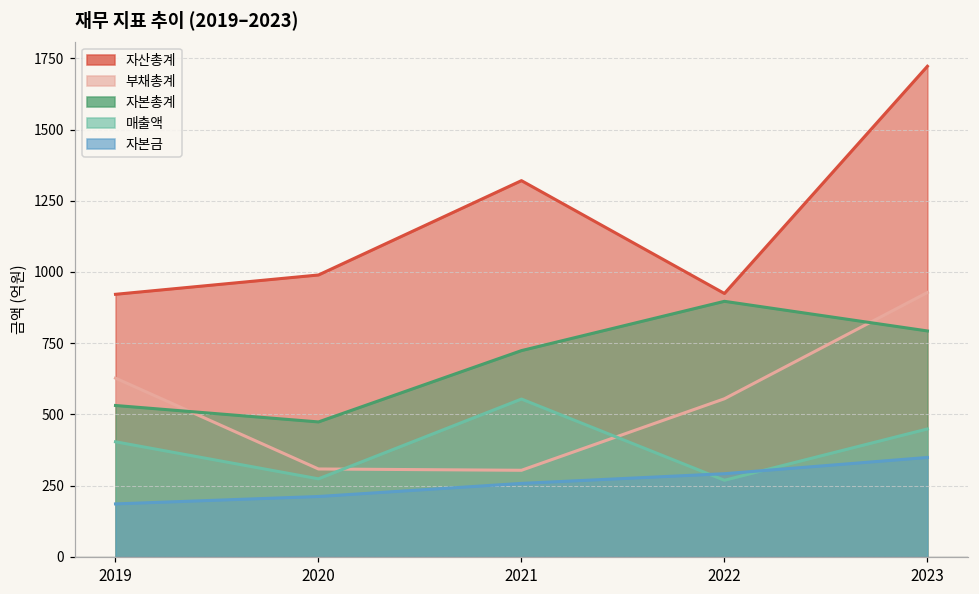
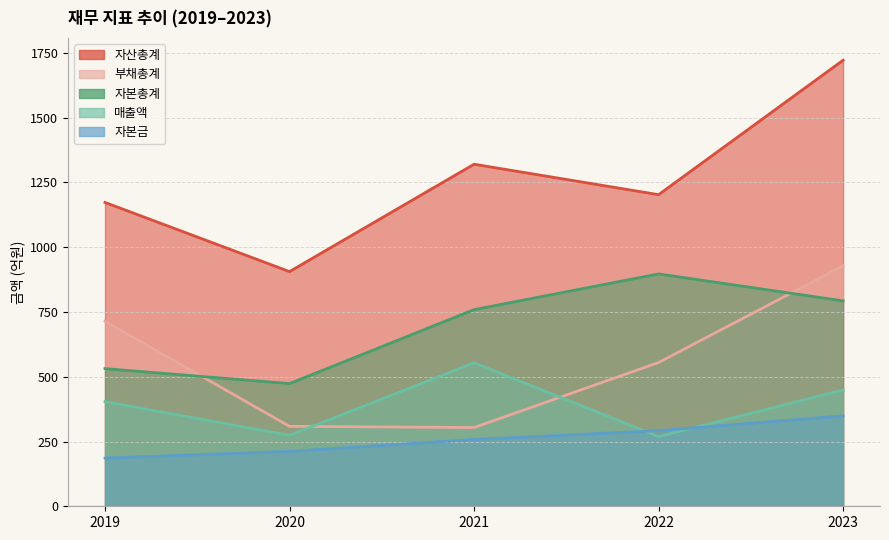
자산총계, 2019: 920 -> 1170
부채총계, 2019: 630 -> 710
자산총계, 2020: 990 -> 910
자본총계, 2021: 720 -> 760
자산총계, 2022: 920 -> 1200
